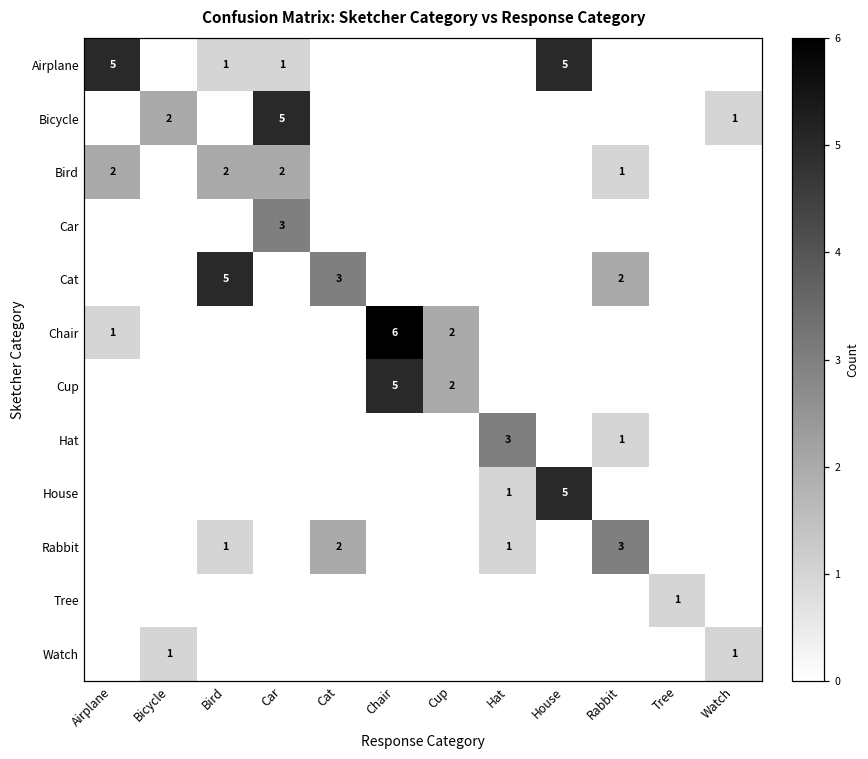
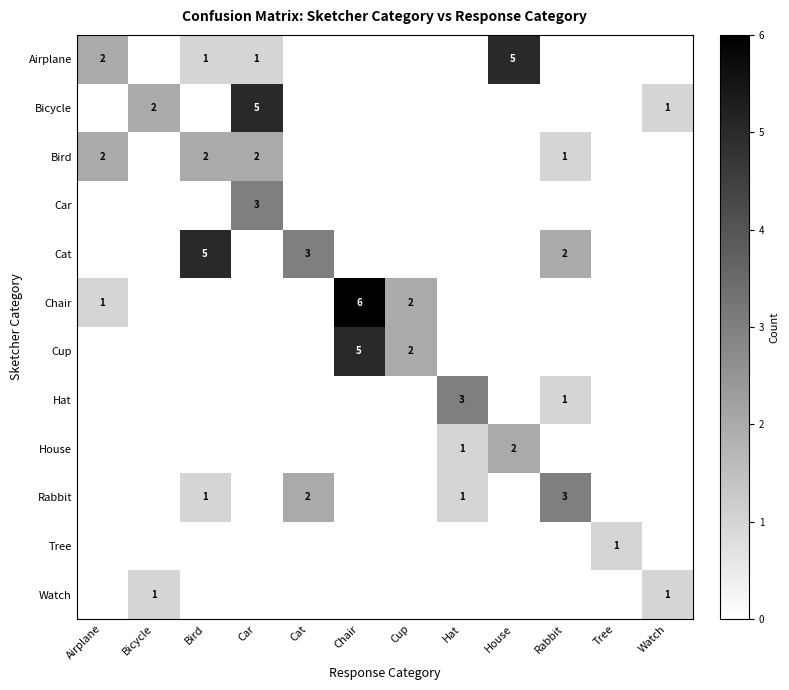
Airplane, Airplane: 5 -> 2
House, House: 5 -> 2
